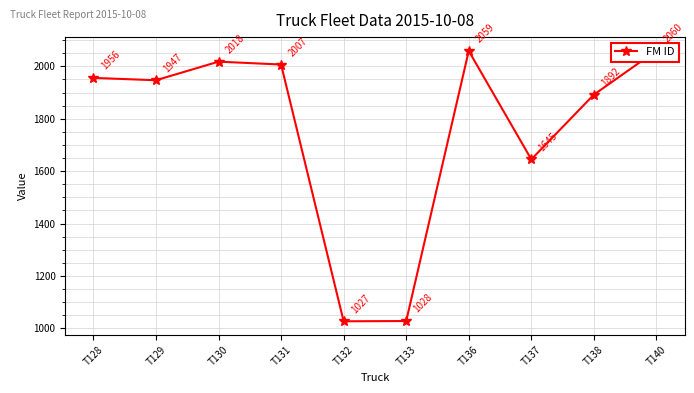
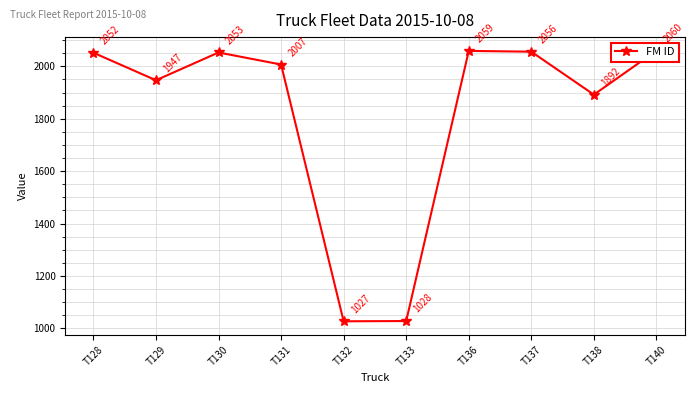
T128: 1956 -> 2052
T130: 2018 -> 2053
T137: 1645 -> 2056
